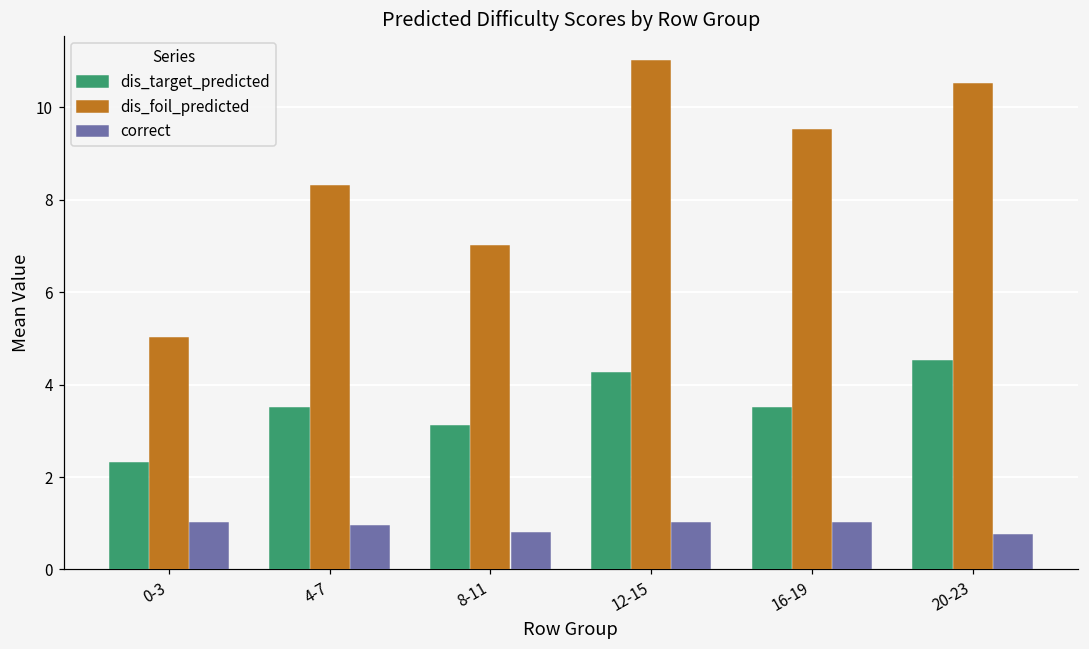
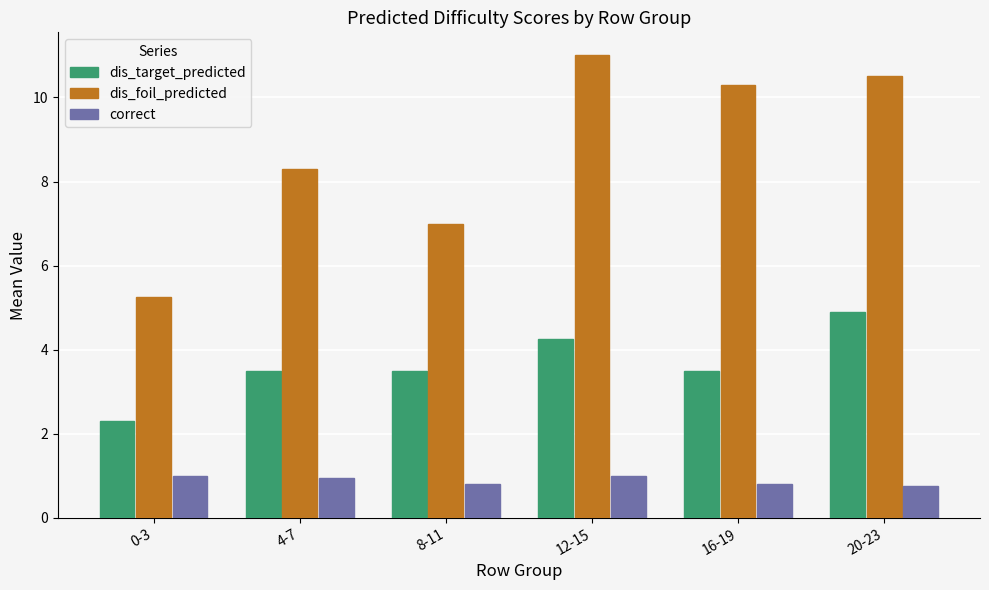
dis_foil_predicted, 0-3: 5.0 -> 5.3
dis_target_predicted, 8-11: 3.1 -> 3.5
dis_foil_predicted, 16-19: 9.5 -> 10.3
correct, 16-19: 1.0 -> 0.8
dis_target_predicted, 20-23: 4.5 -> 4.9
